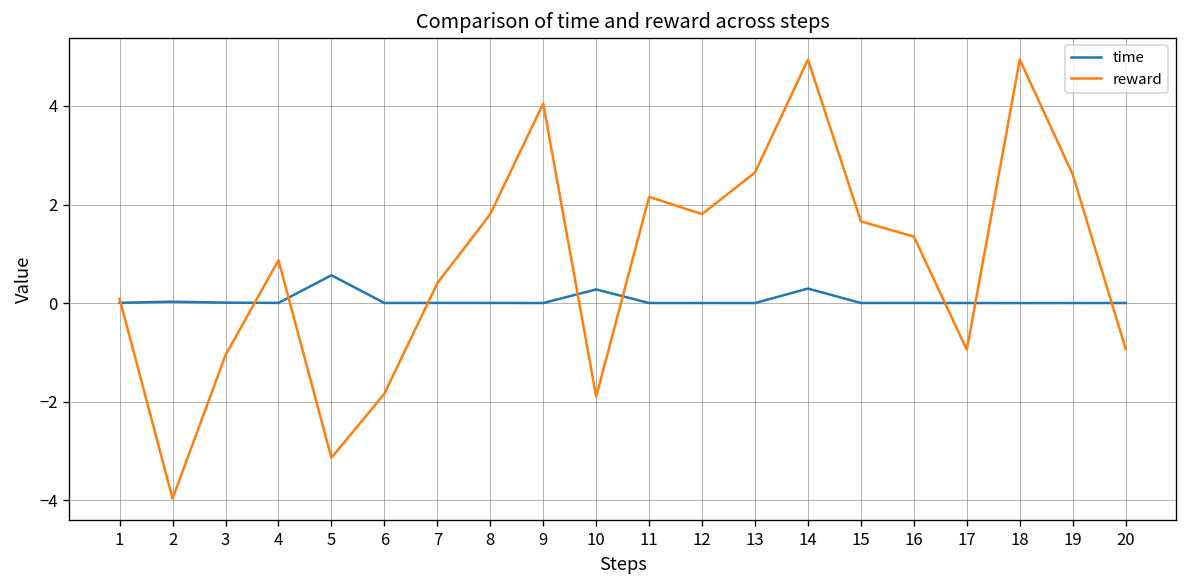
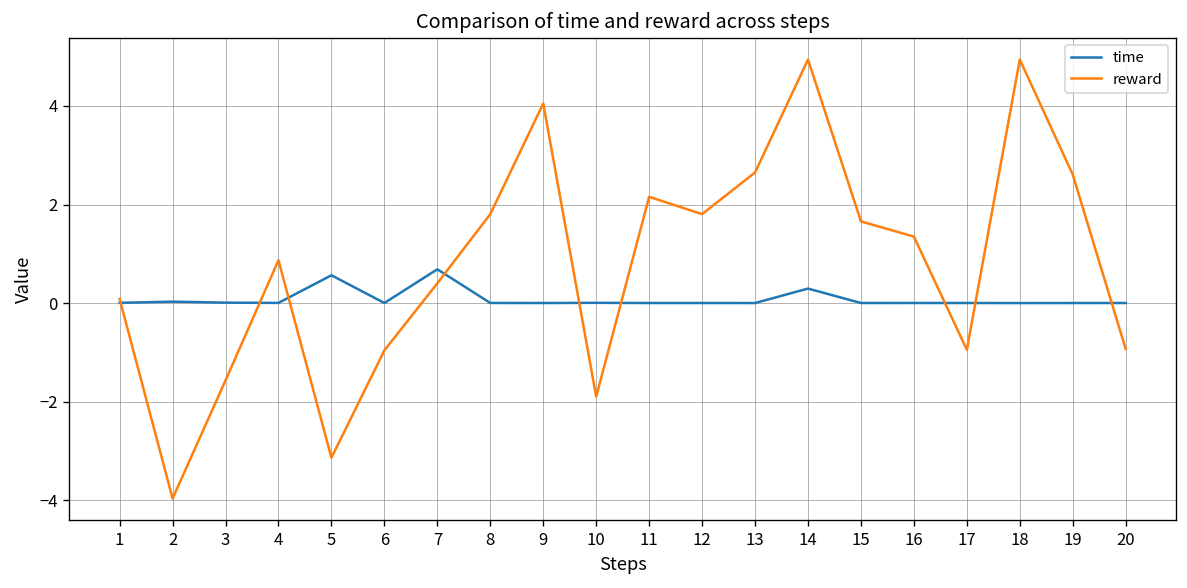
reward, 3: -1.1 -> -1.6
reward, 6: -1.8 -> -1.0
time, 7: 0.0 -> 0.7
time, 10: 0.3 -> 0.0
